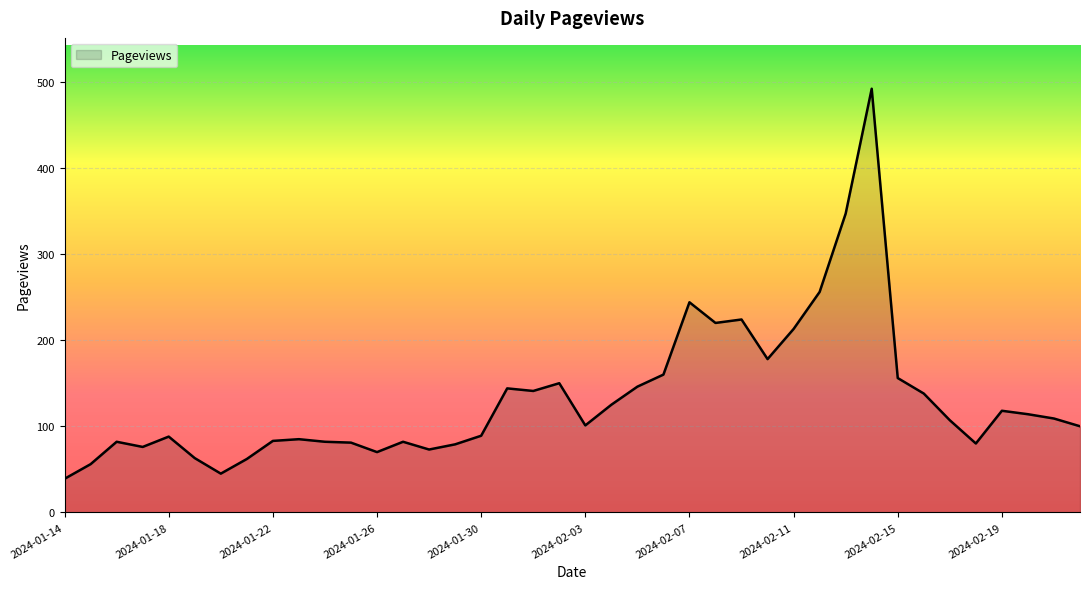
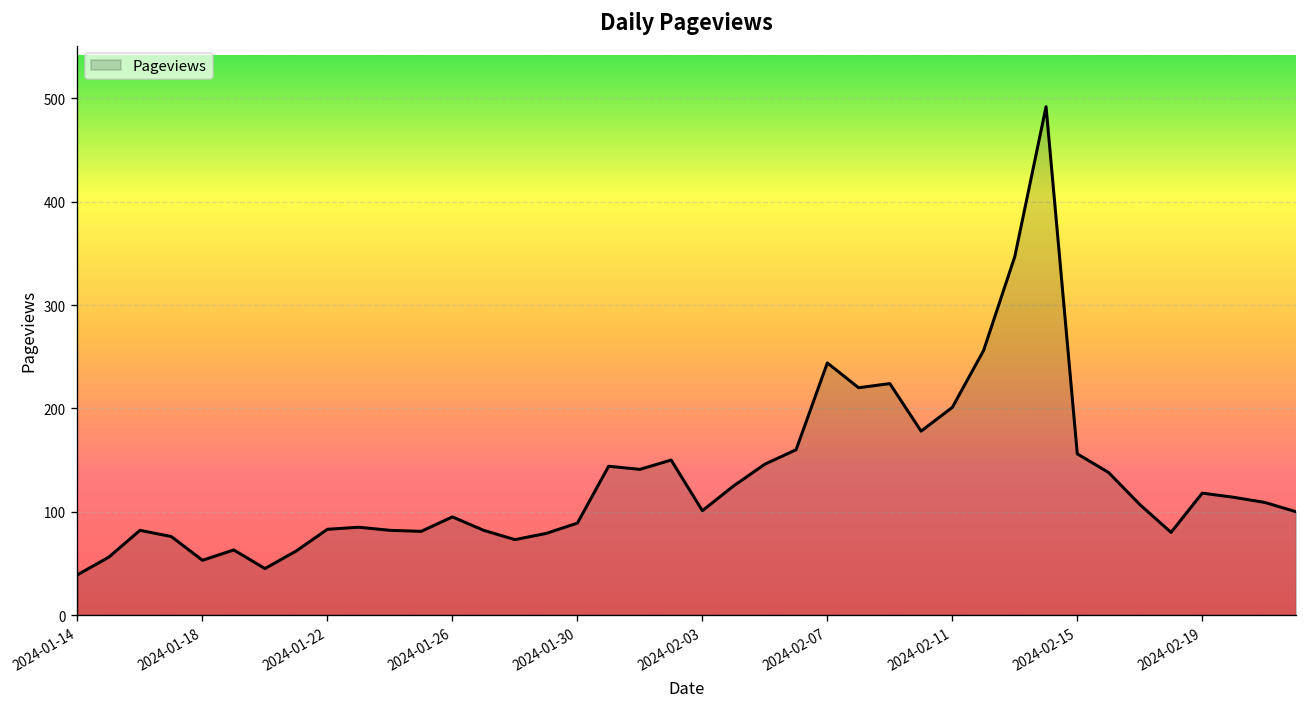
2024-01-18: 90 -> 50
2024-01-26: 70 -> 100
2024-02-11: 210 -> 200
